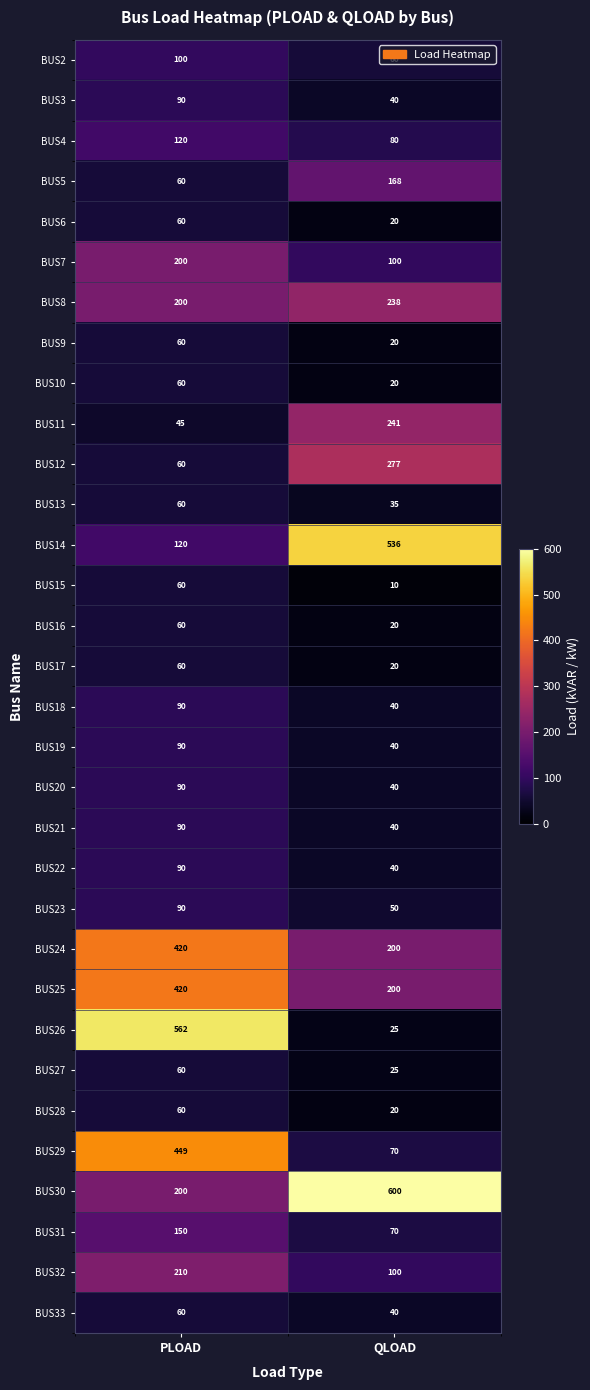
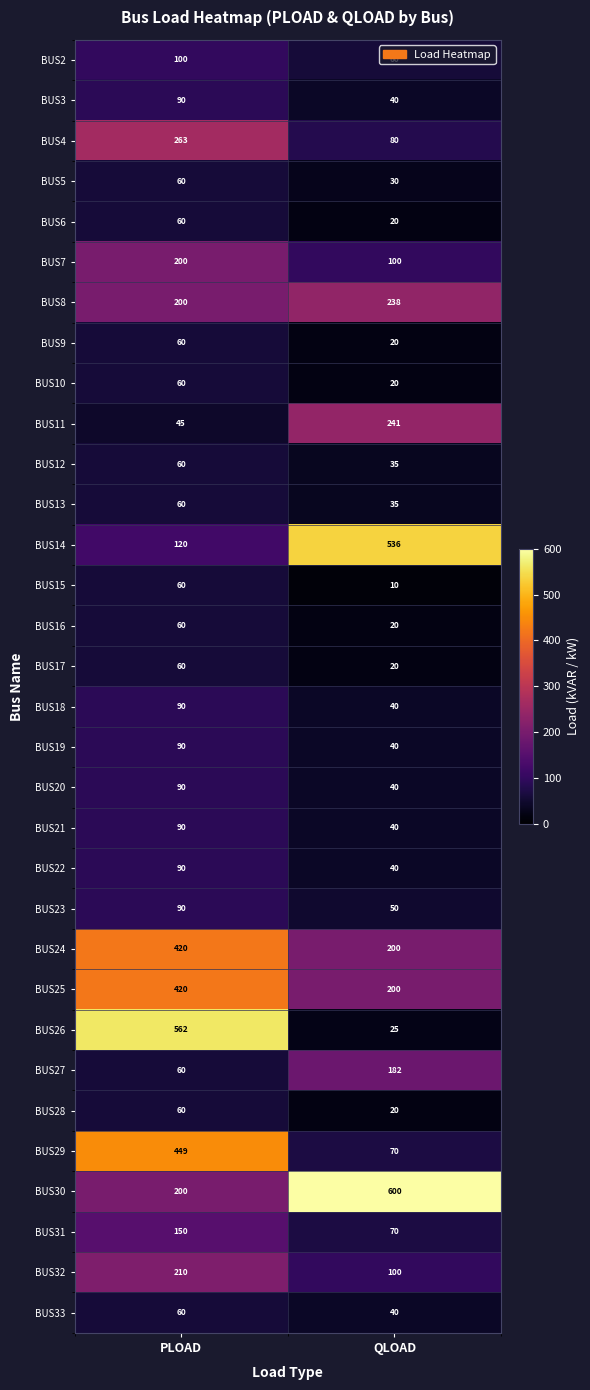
BUS4, PLOAD: 120 -> 263
BUS5, QLOAD: 168 -> 30
BUS12, QLOAD: 277 -> 35
BUS27, QLOAD: 25 -> 182
